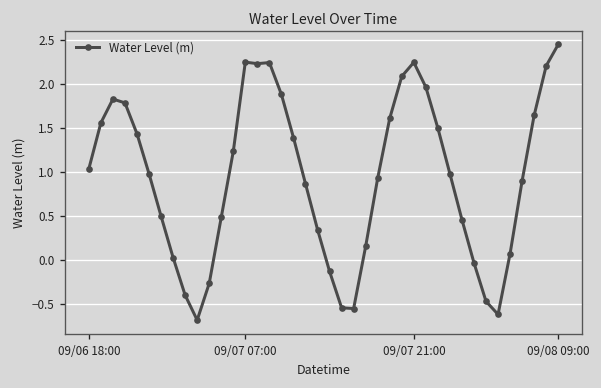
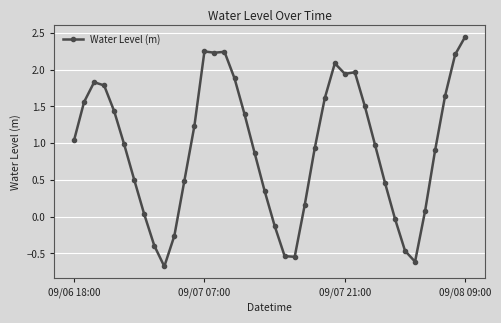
09/07 21:00: 2.2 -> 1.9
